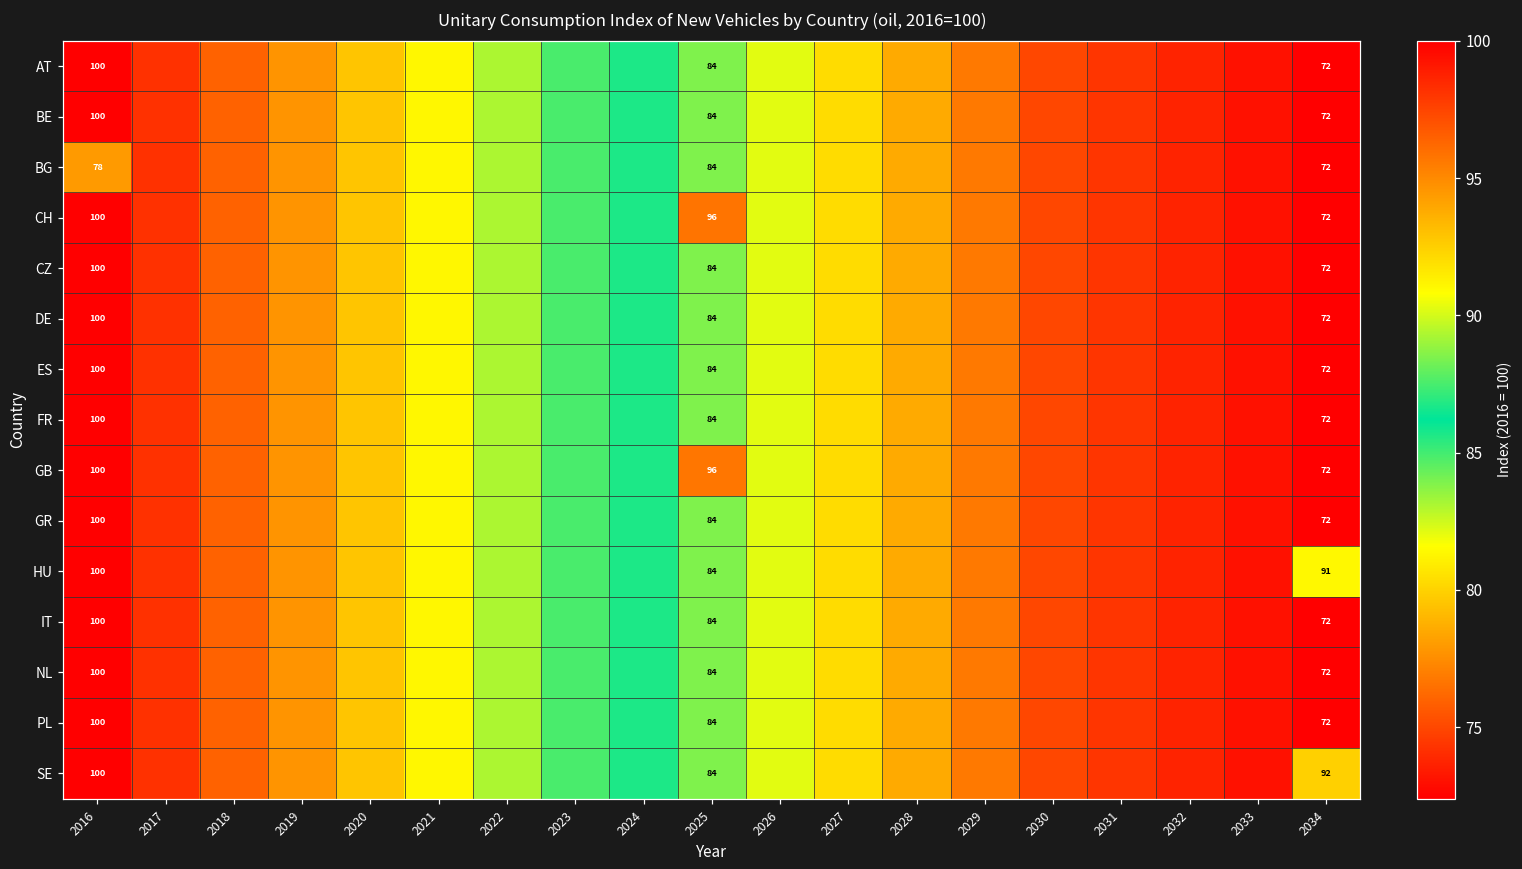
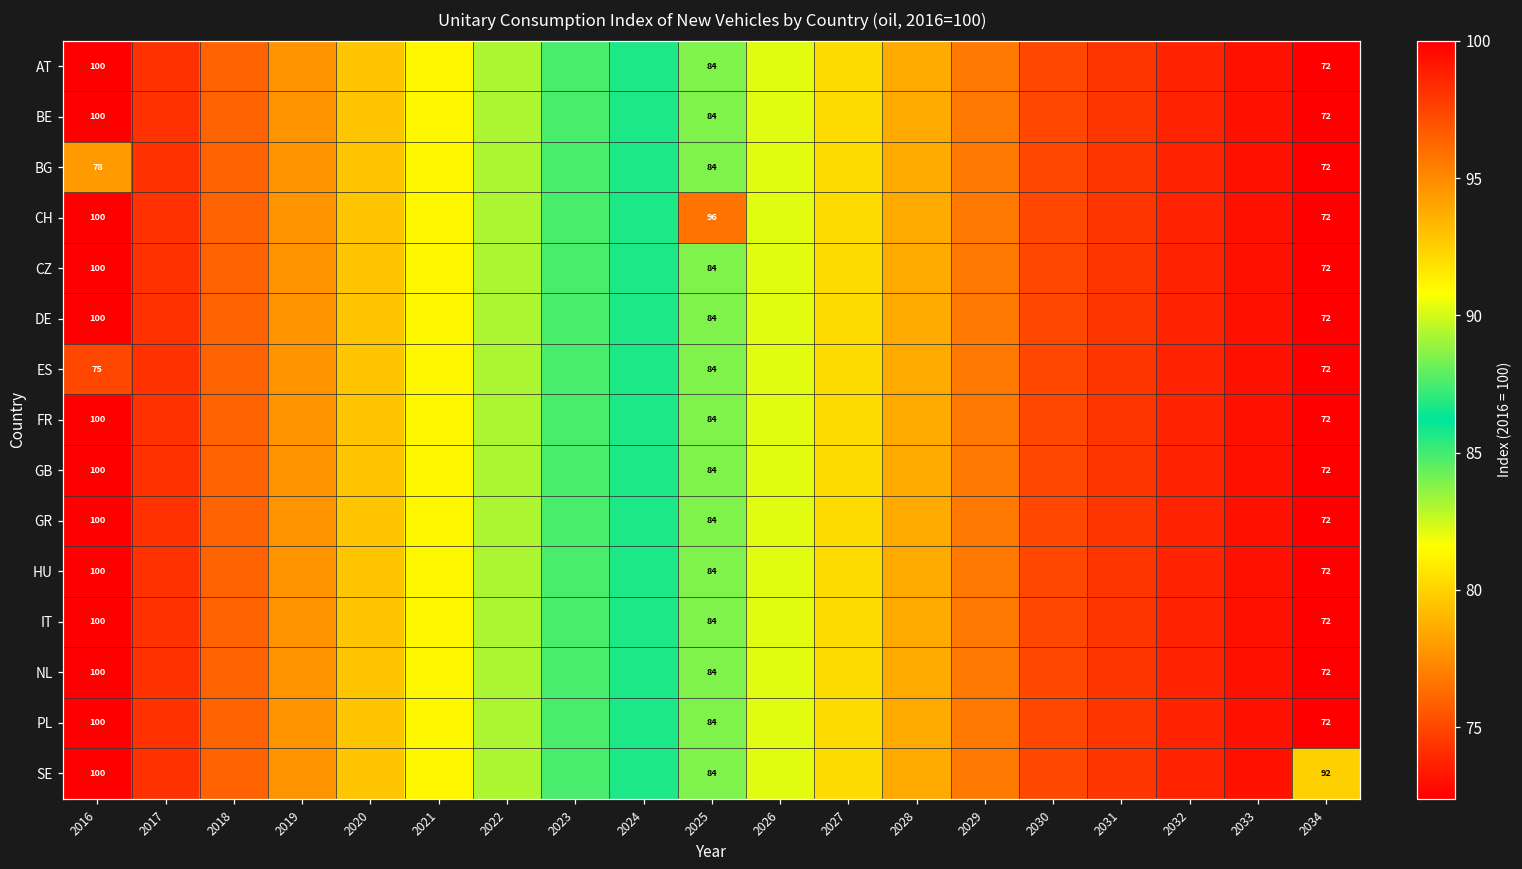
ES, 2016: 100 -> 75
GB, 2025: 96 -> 84
HU, 2034: 91 -> 72
